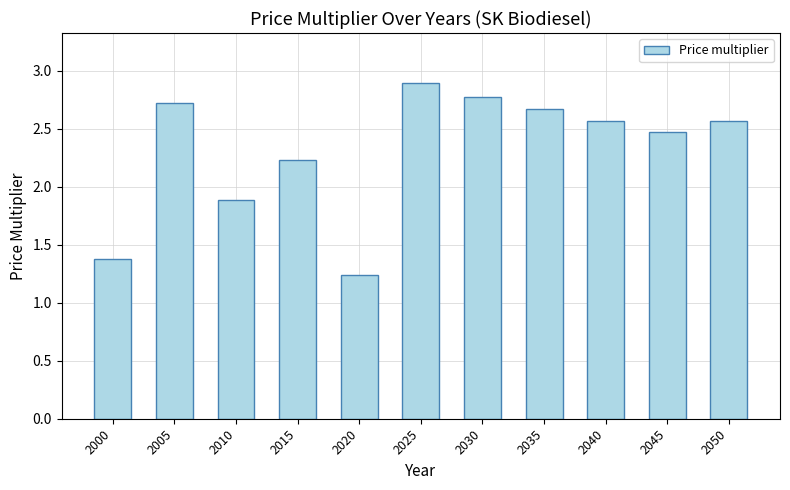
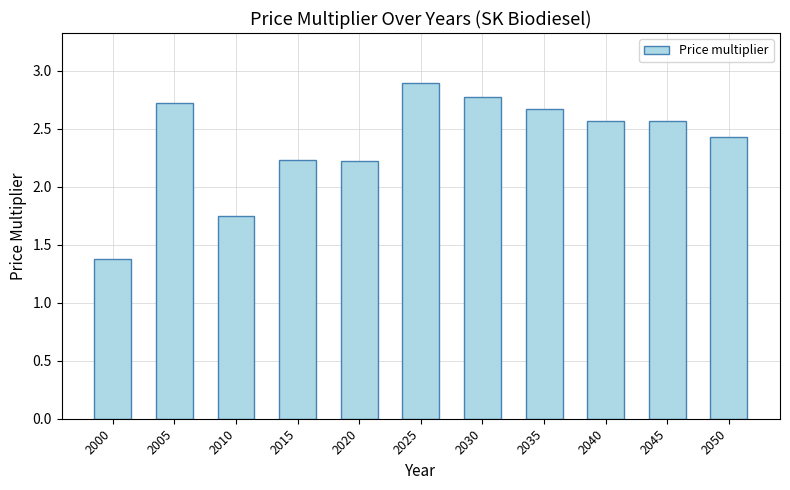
2010: 1.88 -> 1.75
2020: 1.24 -> 2.22
2045: 2.47 -> 2.56
2050: 2.56 -> 2.42
